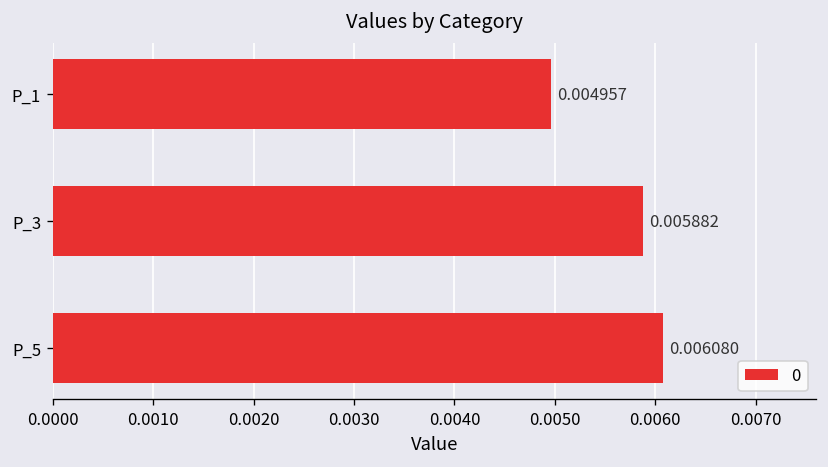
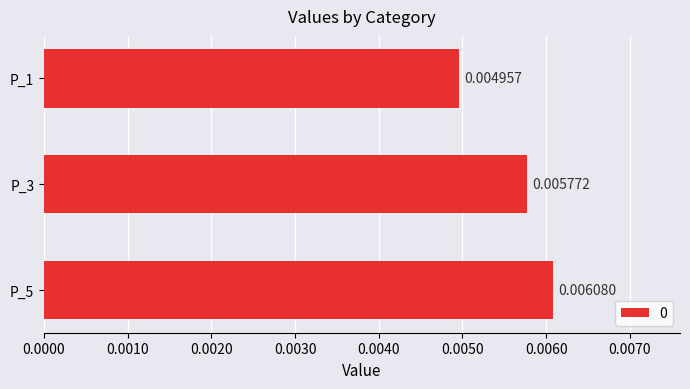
P_3: 0.005882 -> 0.005772
